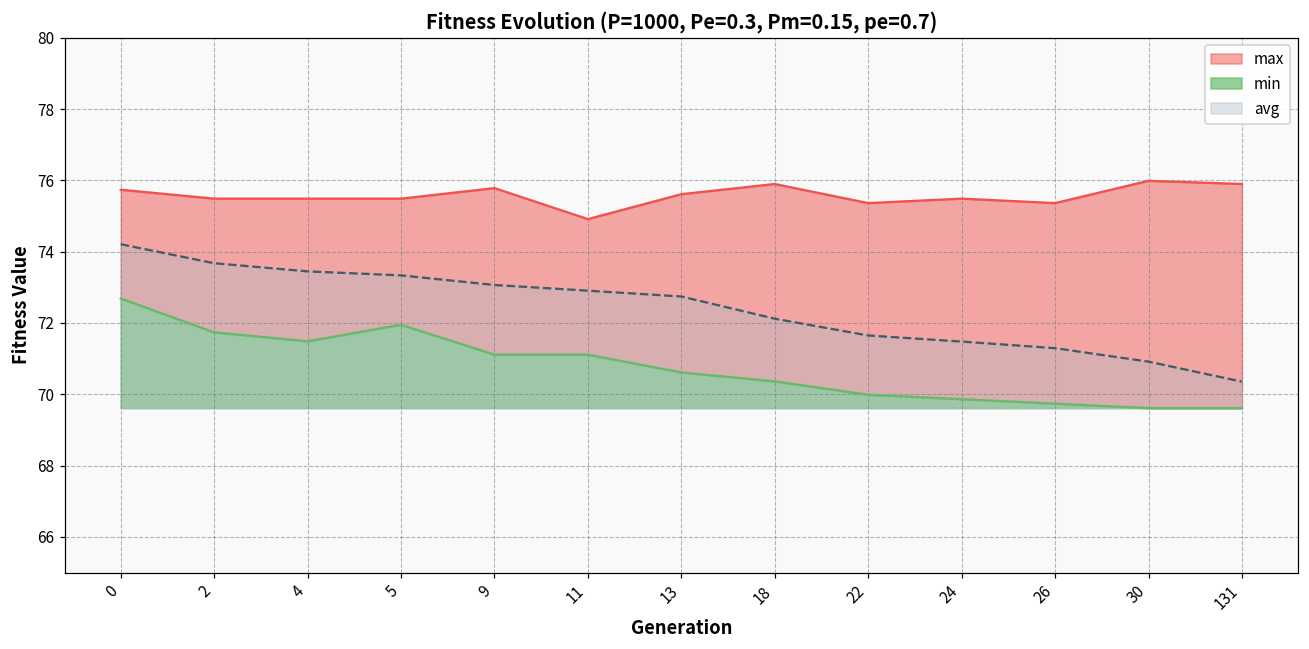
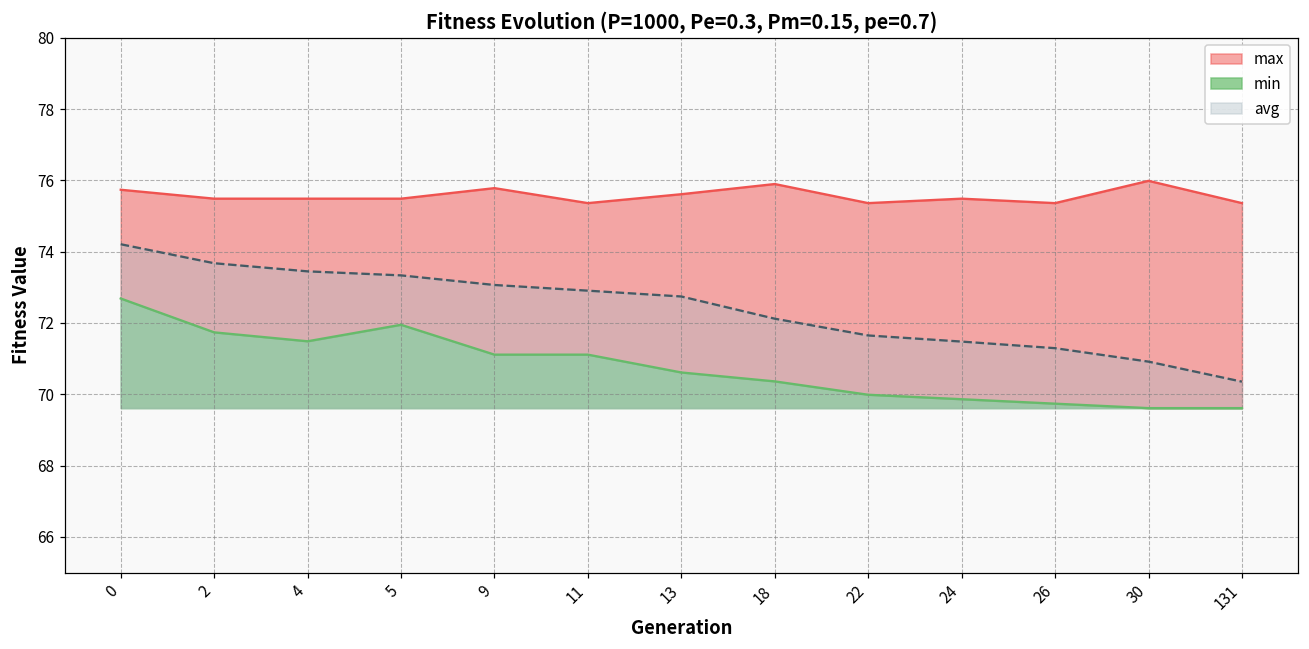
max, 11: 74.9 -> 75.4
max, 131: 75.9 -> 75.4
